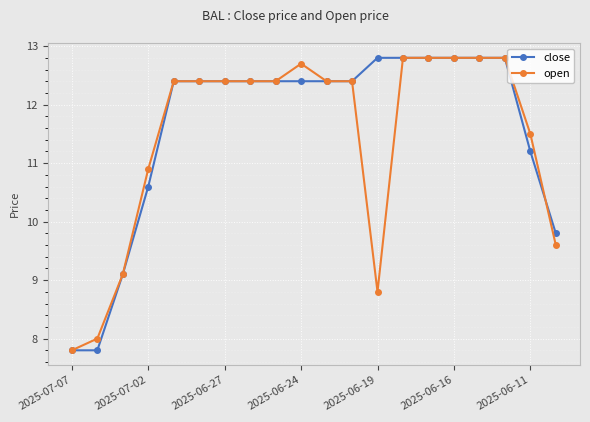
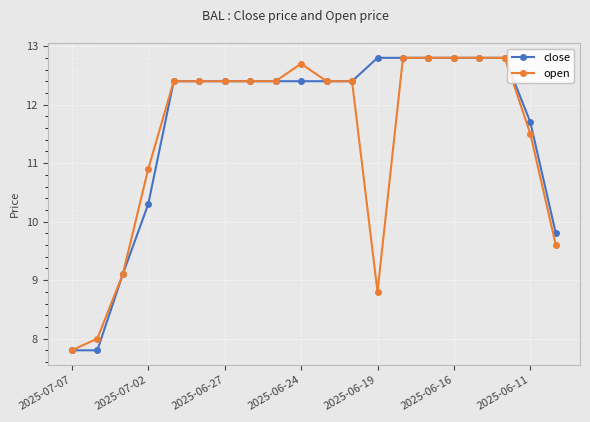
close, 2025-07-02: 10.6 -> 10.3
close, 2025-06-11: 11.2 -> 11.7
